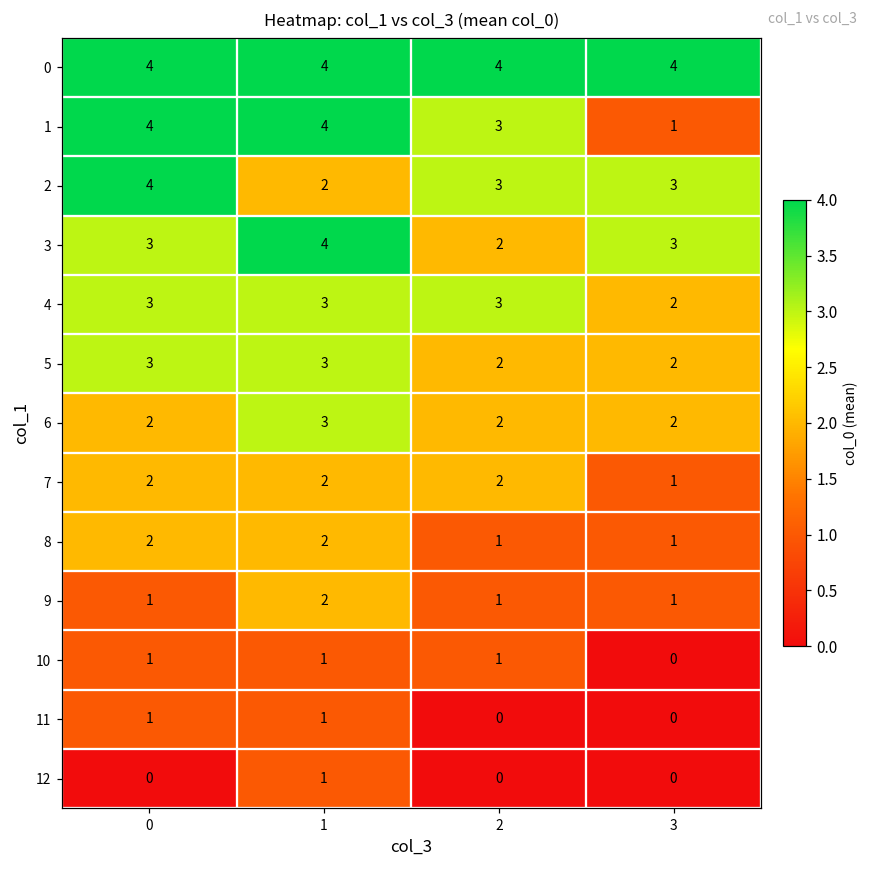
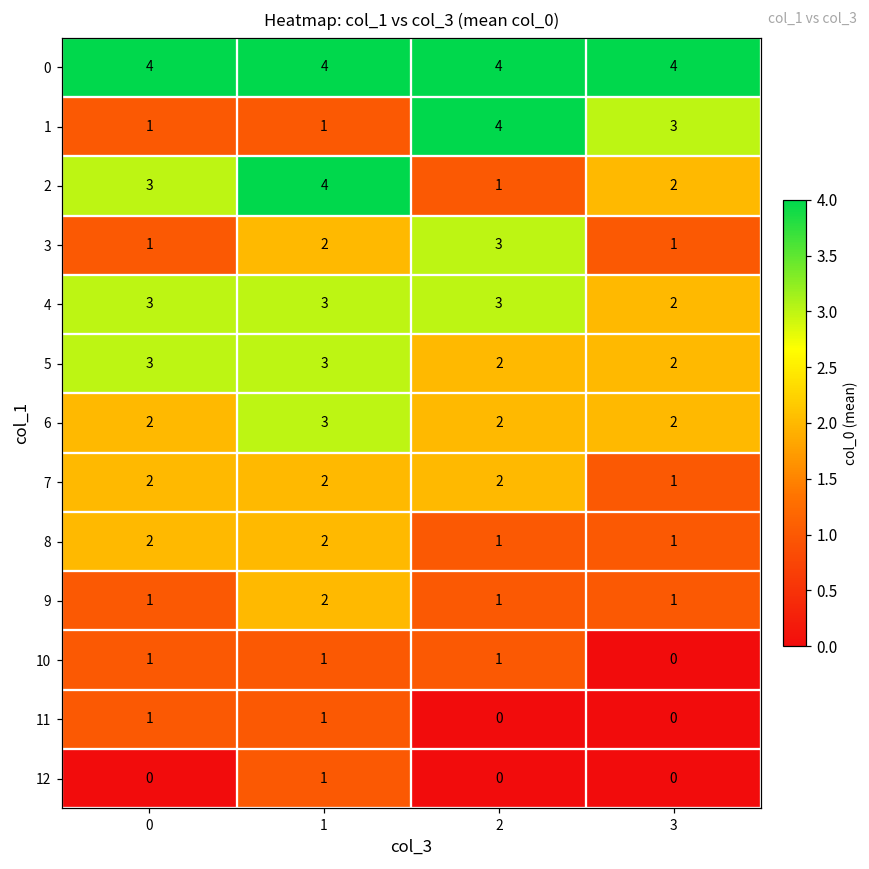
1, 0: 4 -> 1
1, 1: 4 -> 1
1, 2: 3 -> 4
1, 3: 1 -> 3
2, 0: 4 -> 3
2, 1: 2 -> 4
2, 2: 3 -> 1
2, 3: 3 -> 2
3, 0: 3 -> 1
3, 1: 4 -> 2
3, 2: 2 -> 3
3, 3: 3 -> 1
